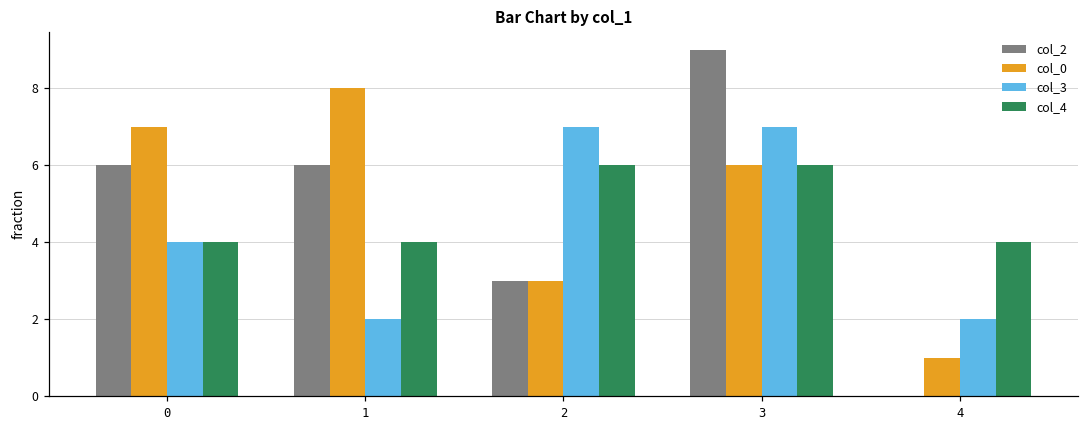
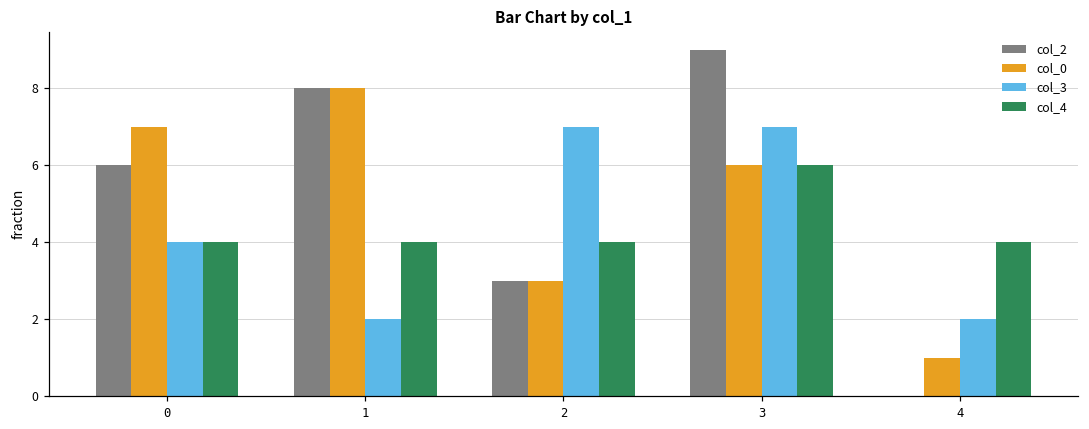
col_2, 1: 6 -> 8
col_4, 2: 6 -> 4
